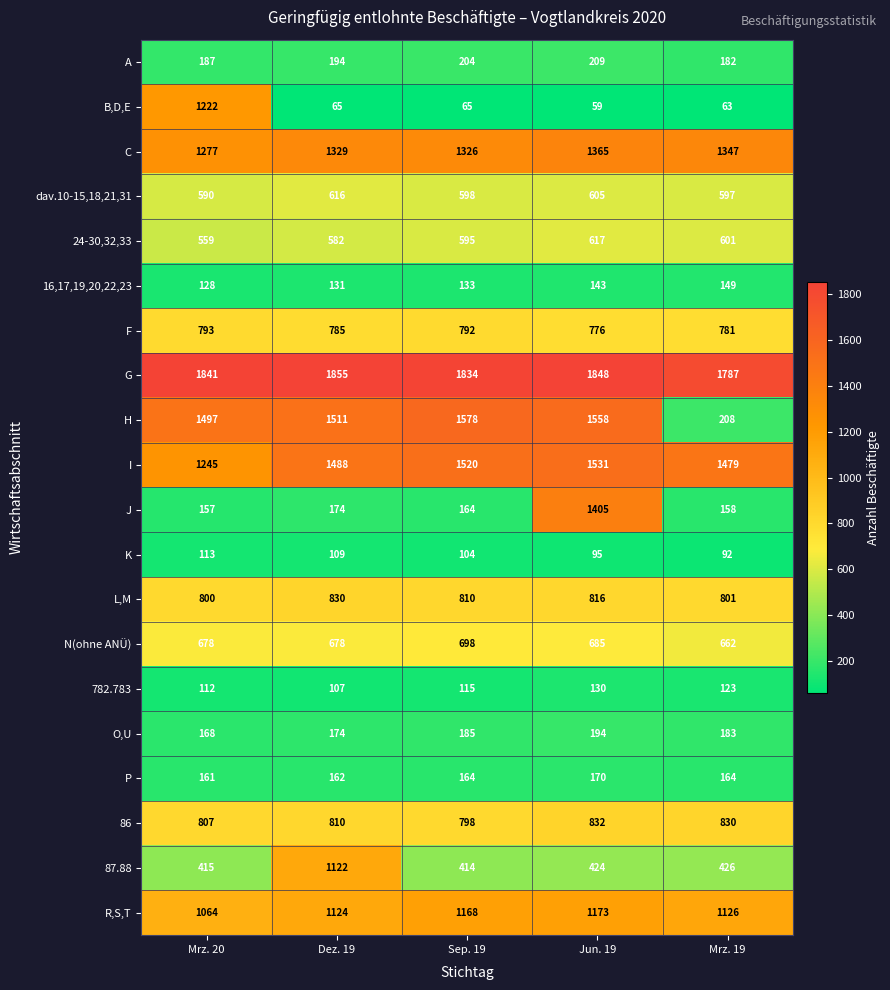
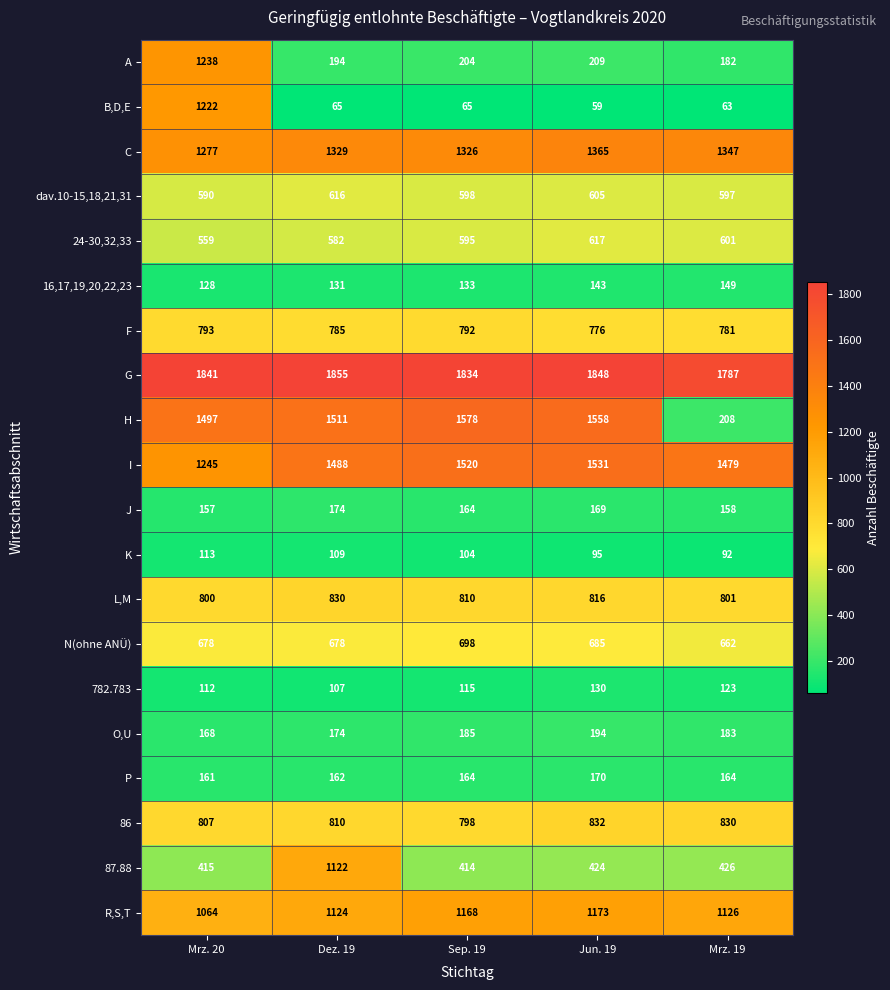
A, Mrz. 20: 187 -> 1238
J, Jun. 19: 1405 -> 169
